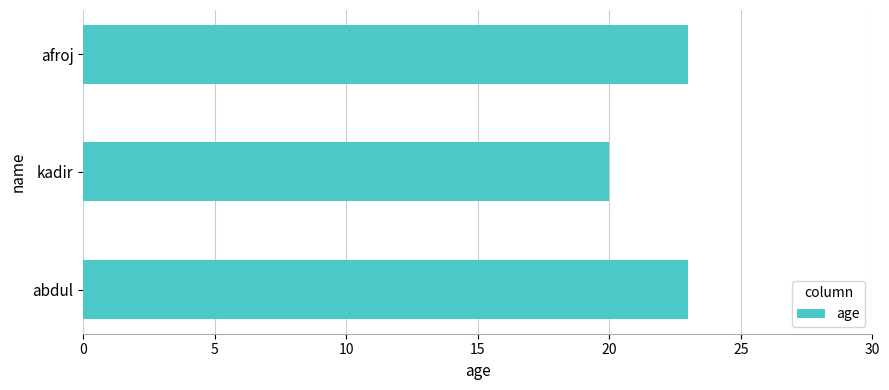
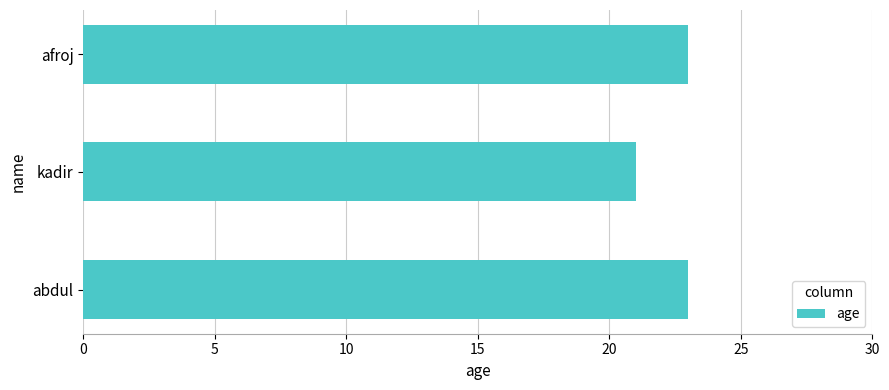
kadir: 20 -> 21
